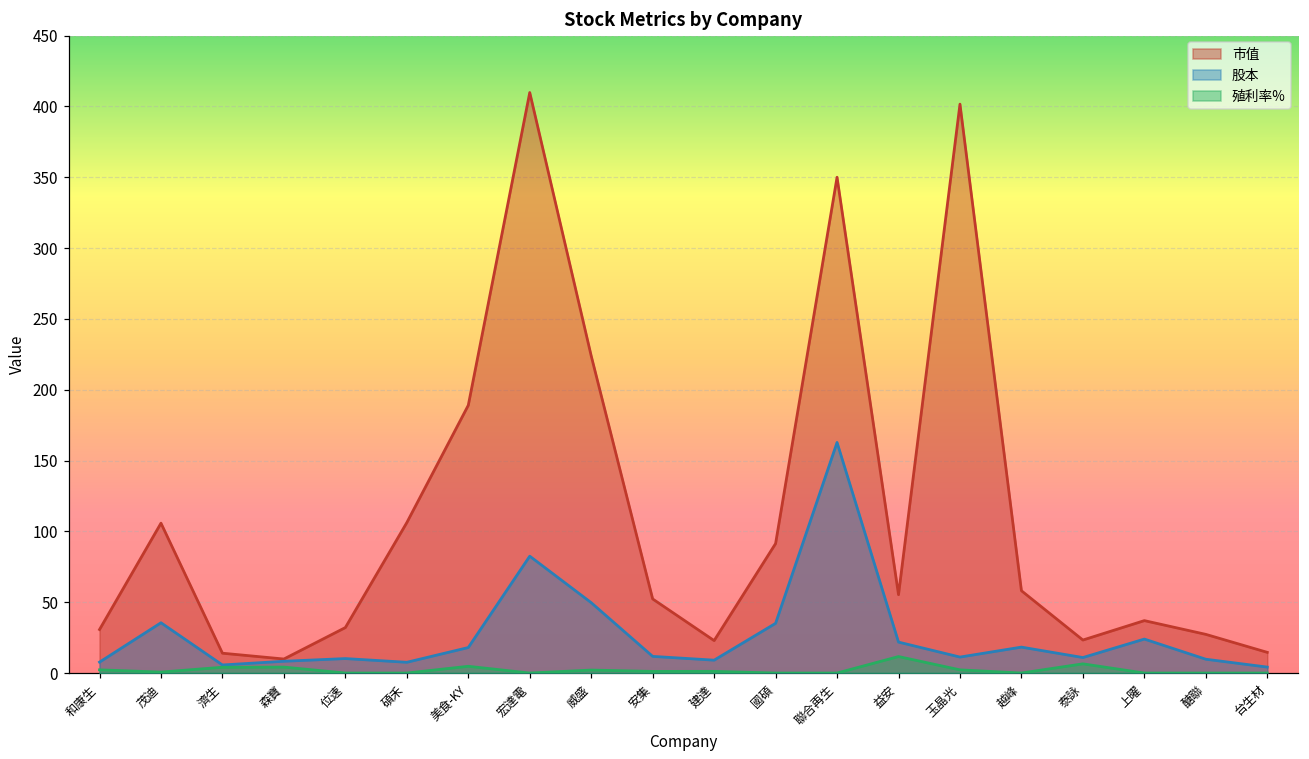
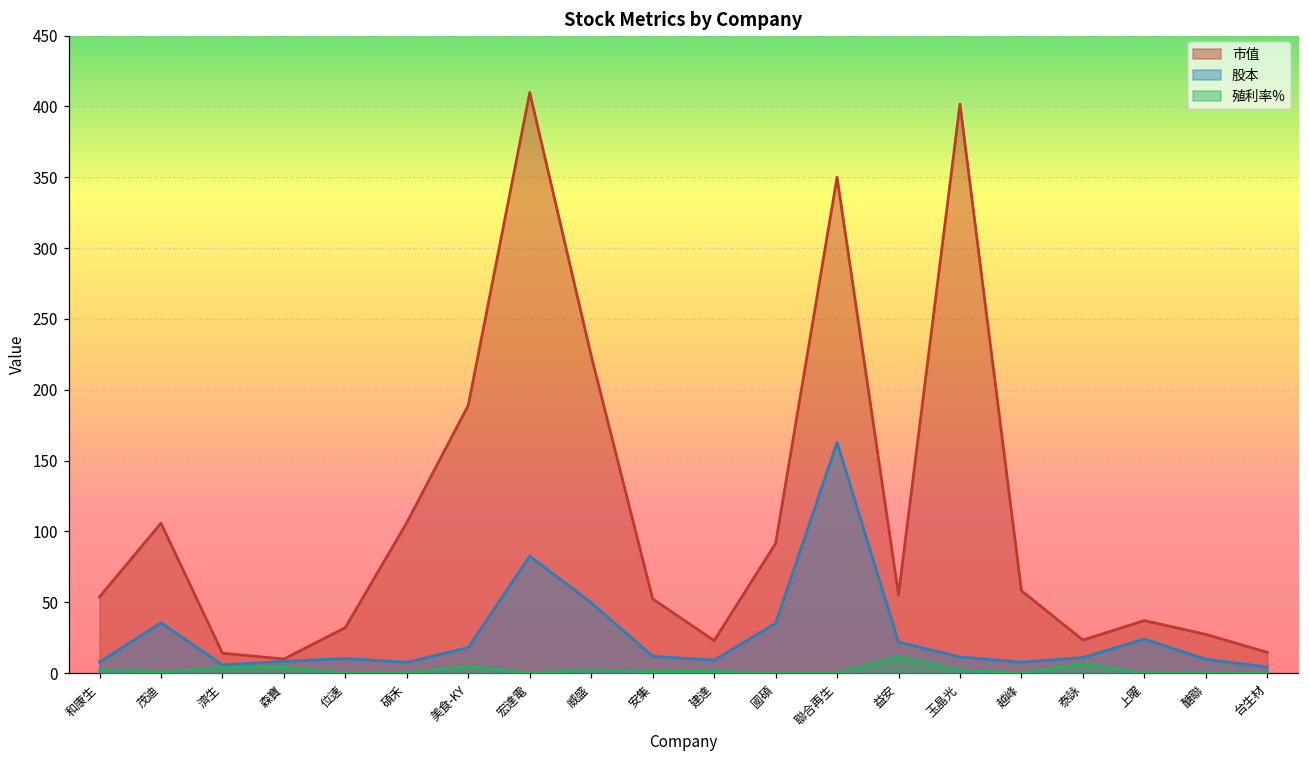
市值, 和康生: 31 -> 54
股本, 越峰: 18 -> 8
